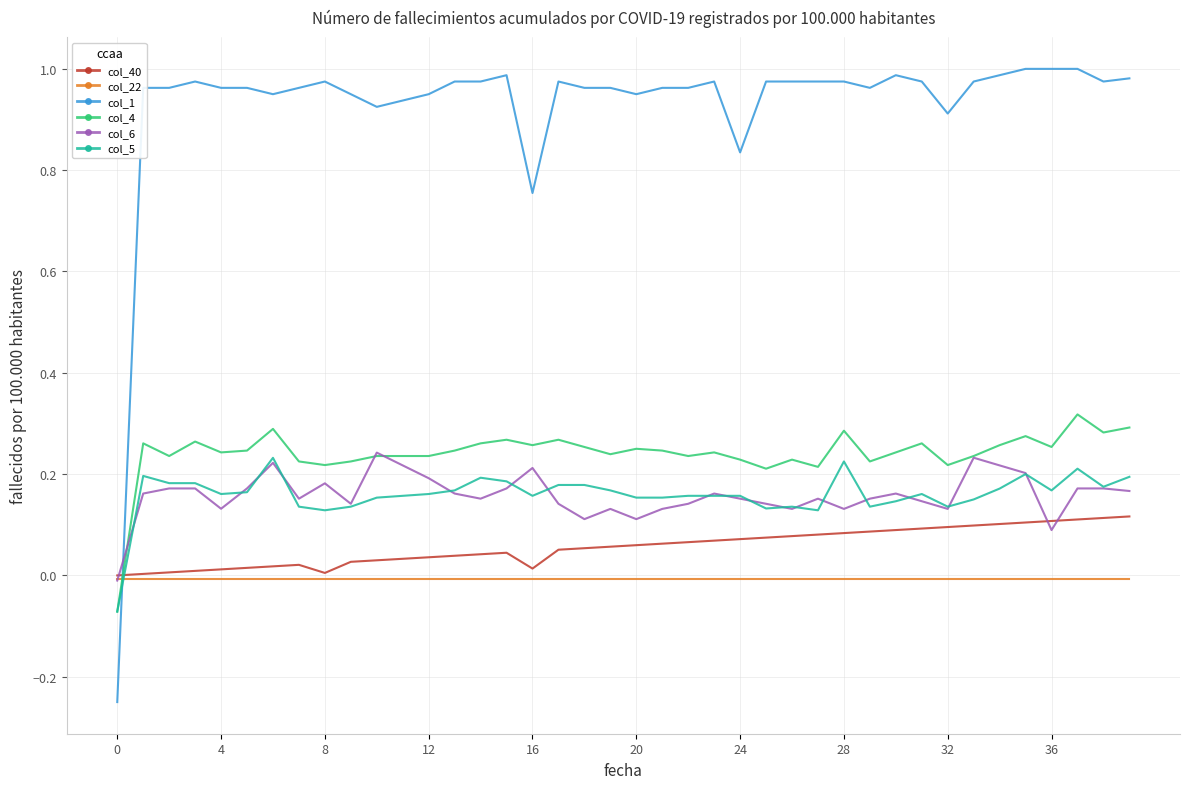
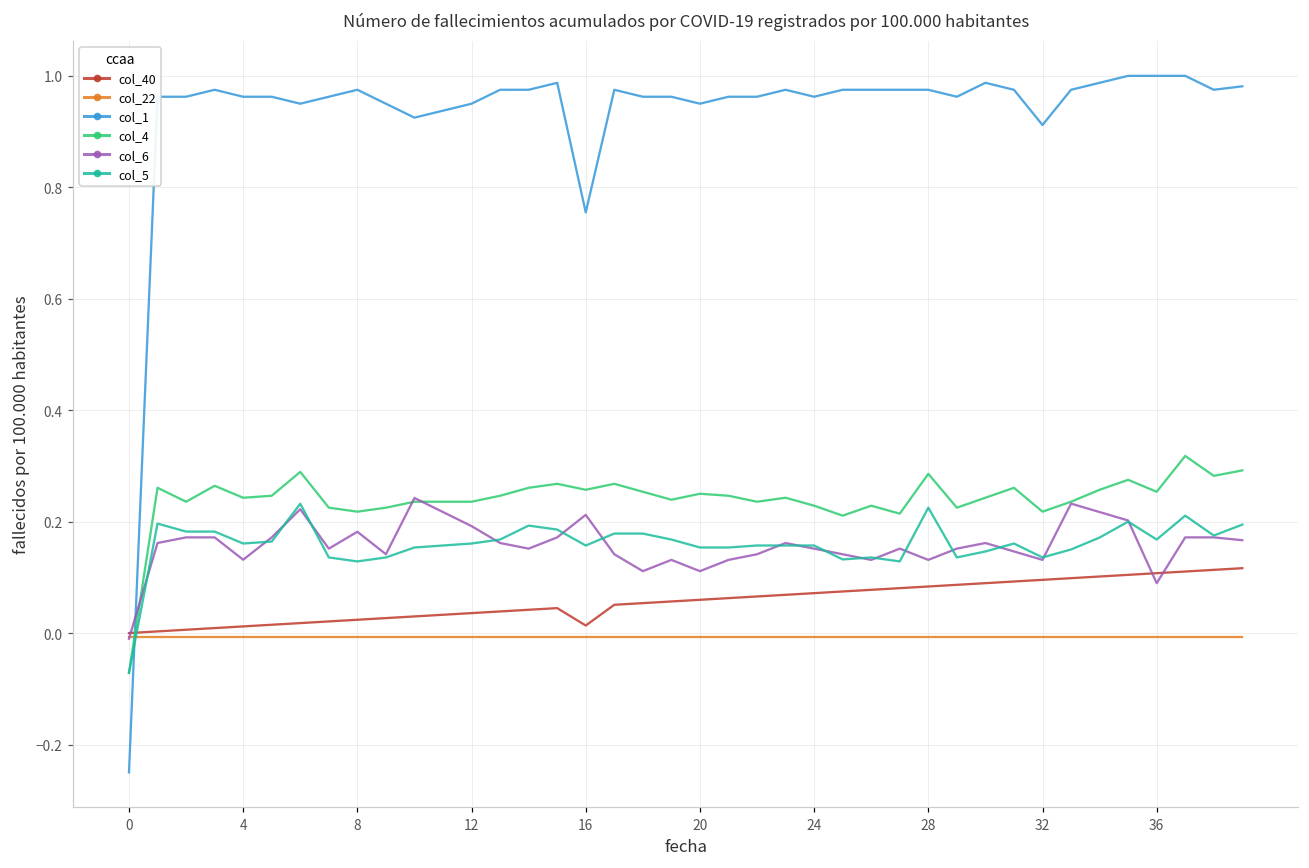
col_40, 8: 0.00 -> 0.02
col_1, 24: 0.84 -> 0.96
